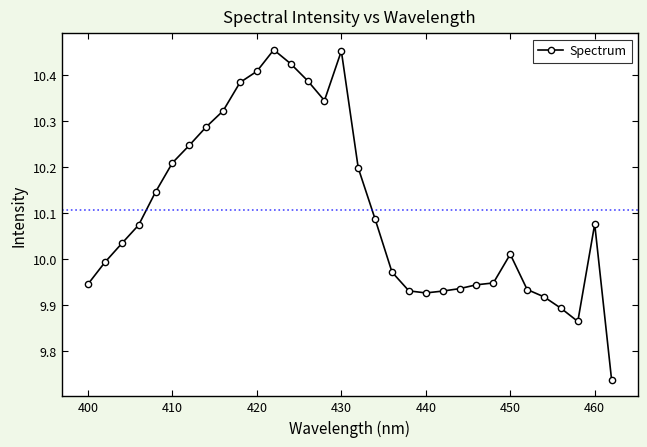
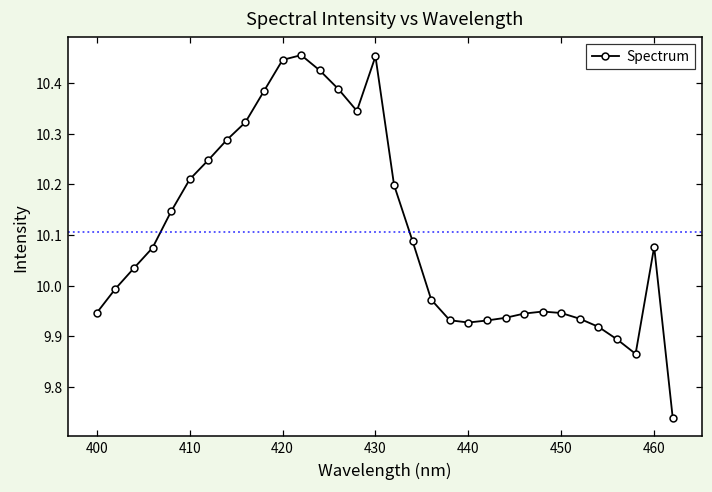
420: 10.41 -> 10.45
450: 10.01 -> 9.95
